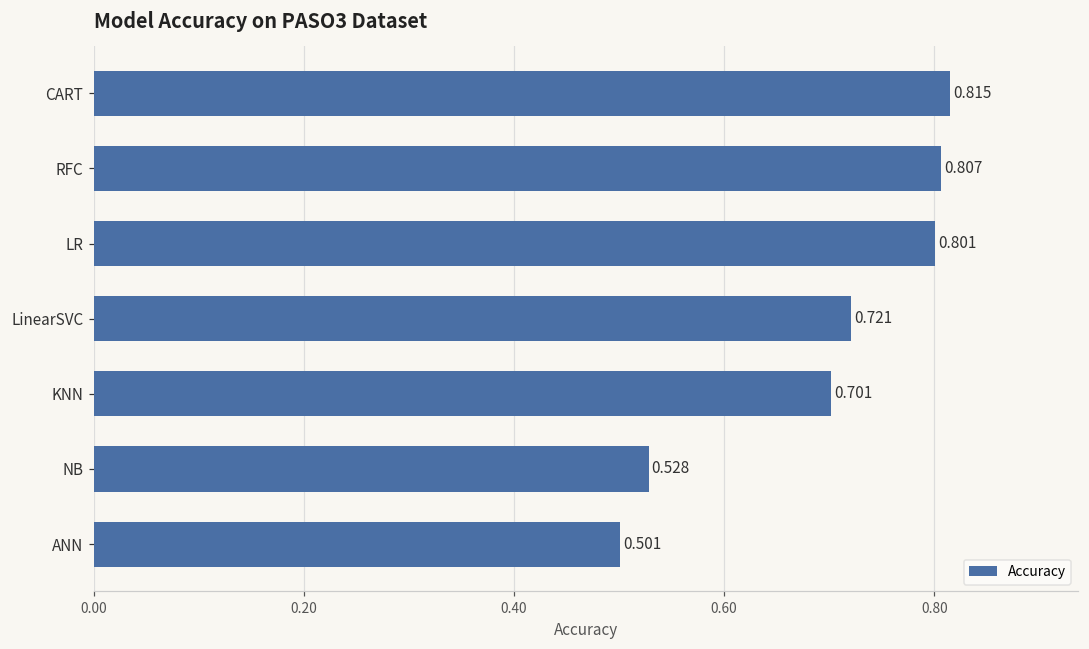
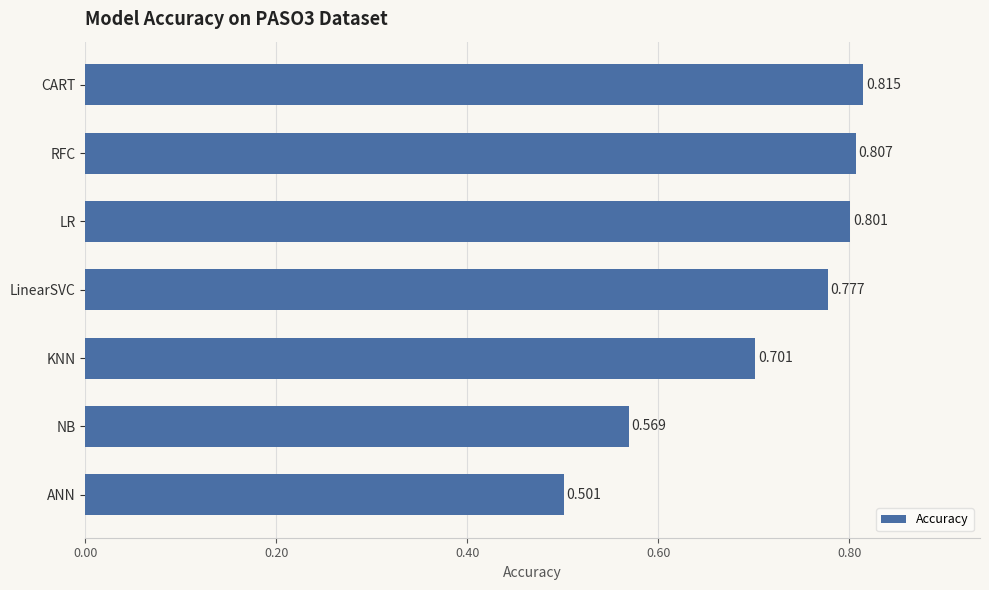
LinearSVC: 0.721 -> 0.777
NB: 0.528 -> 0.569
